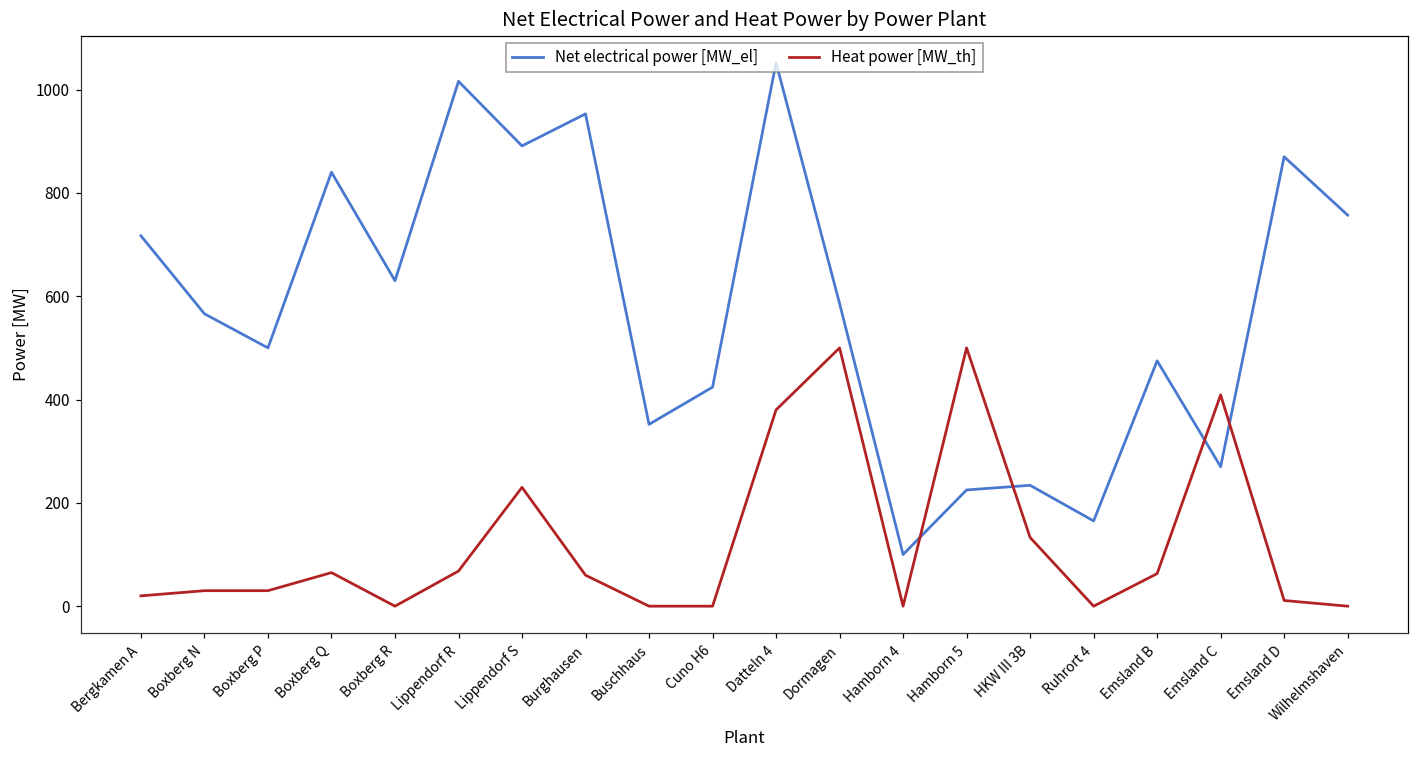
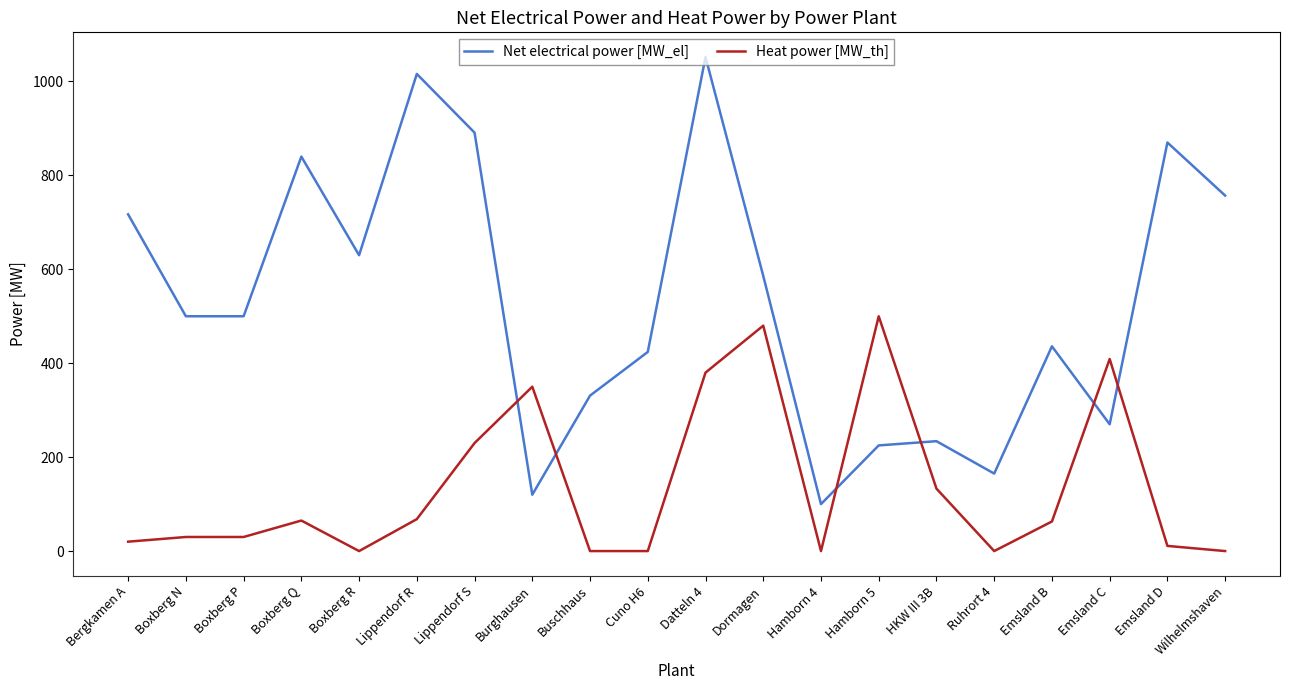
Net electrical power [MW_el], Boxberg N: 570 -> 500
Net electrical power [MW_el], Burghausen: 950 -> 120
Heat power [MW_th], Burghausen: 60 -> 350
Net electrical power [MW_el], Buschhaus: 350 -> 330
Heat power [MW_th], Dormagen: 500 -> 480
Net electrical power [MW_el], Emsland B: 480 -> 440
